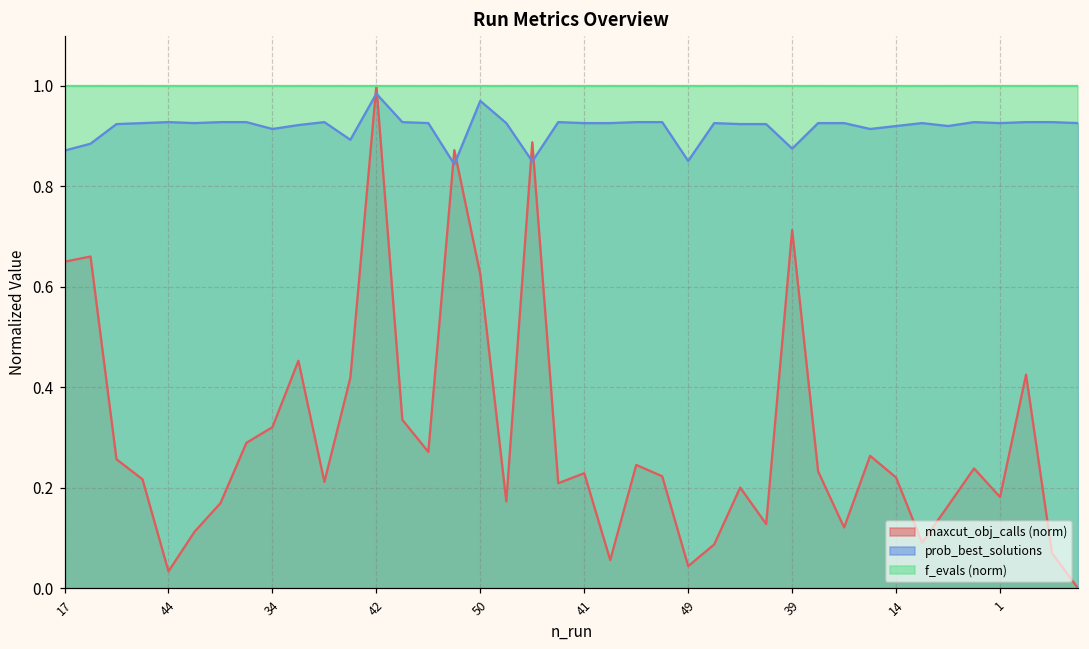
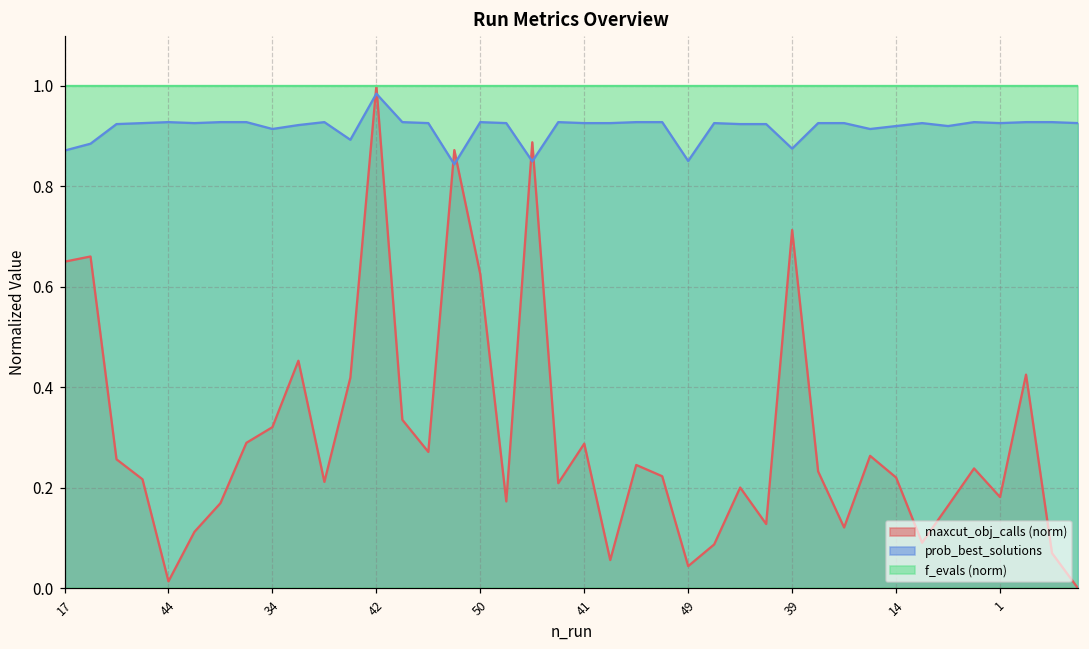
maxcut_obj_calls (norm), 44: 0.03 -> 0.01
prob_best_solutions, 50: 0.97 -> 0.93
maxcut_obj_calls (norm), 41: 0.23 -> 0.29
